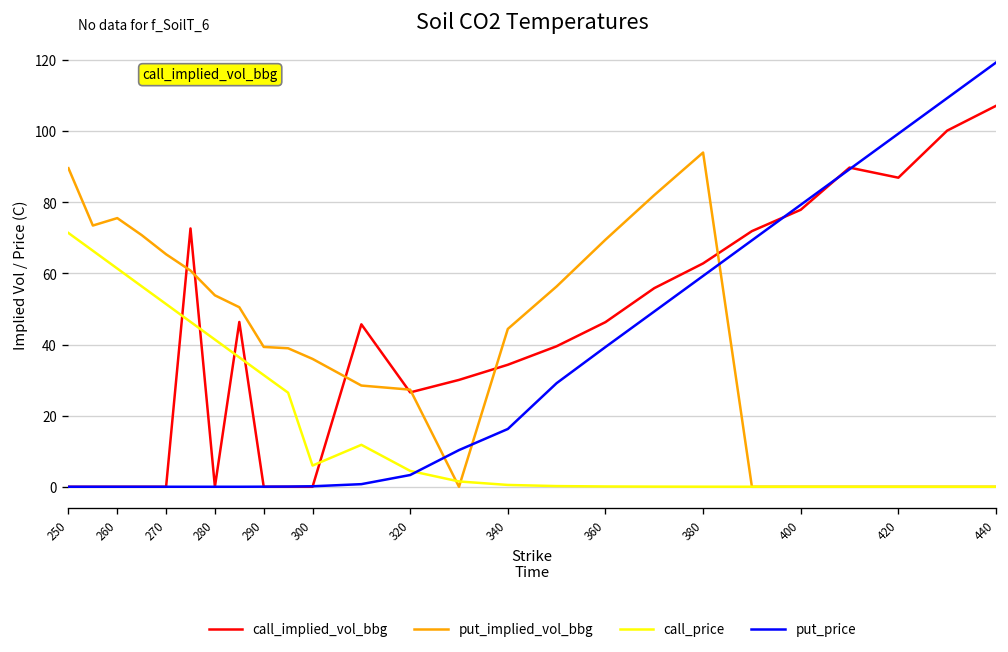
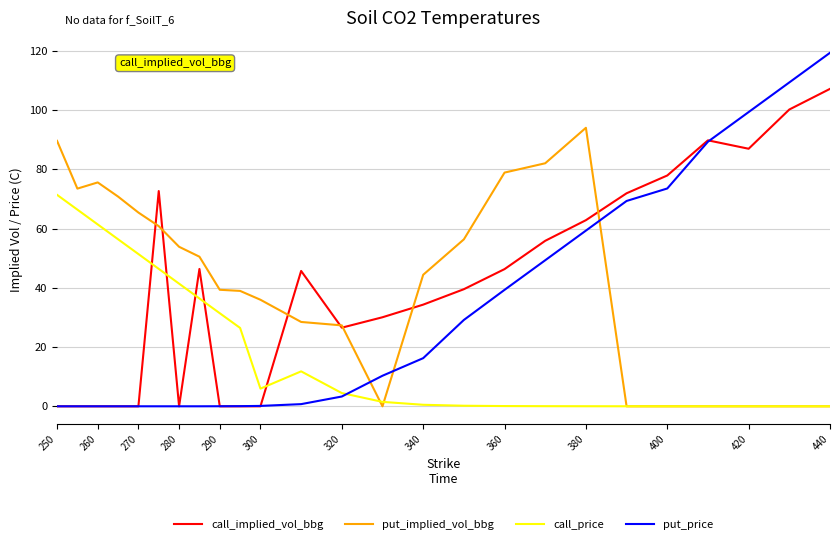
put_implied_vol_bbg, 360: 69 -> 79
put_price, 400: 79 -> 74
